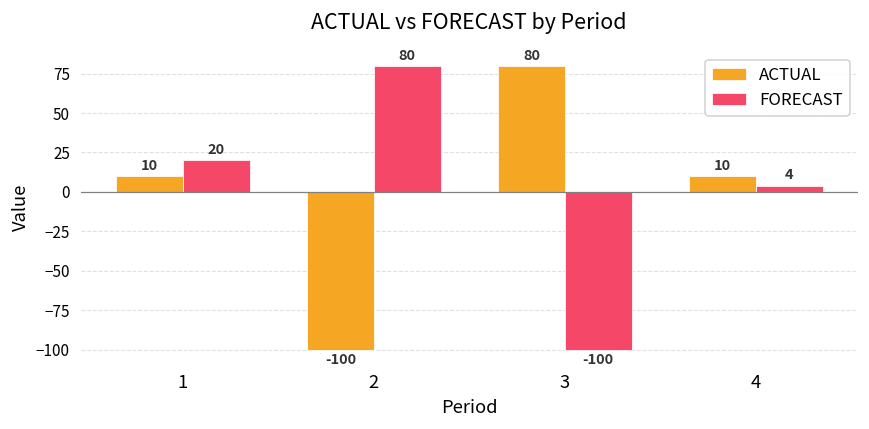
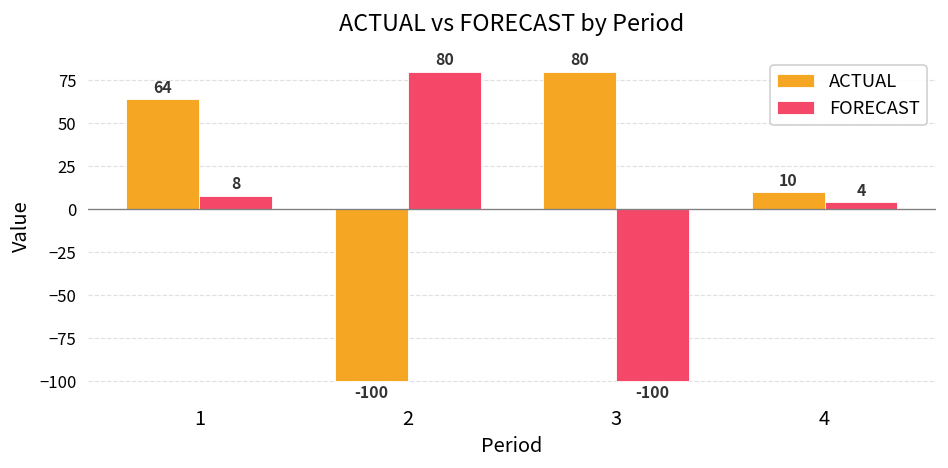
ACTUAL, 1: 10 -> 64
FORECAST, 1: 20 -> 8
